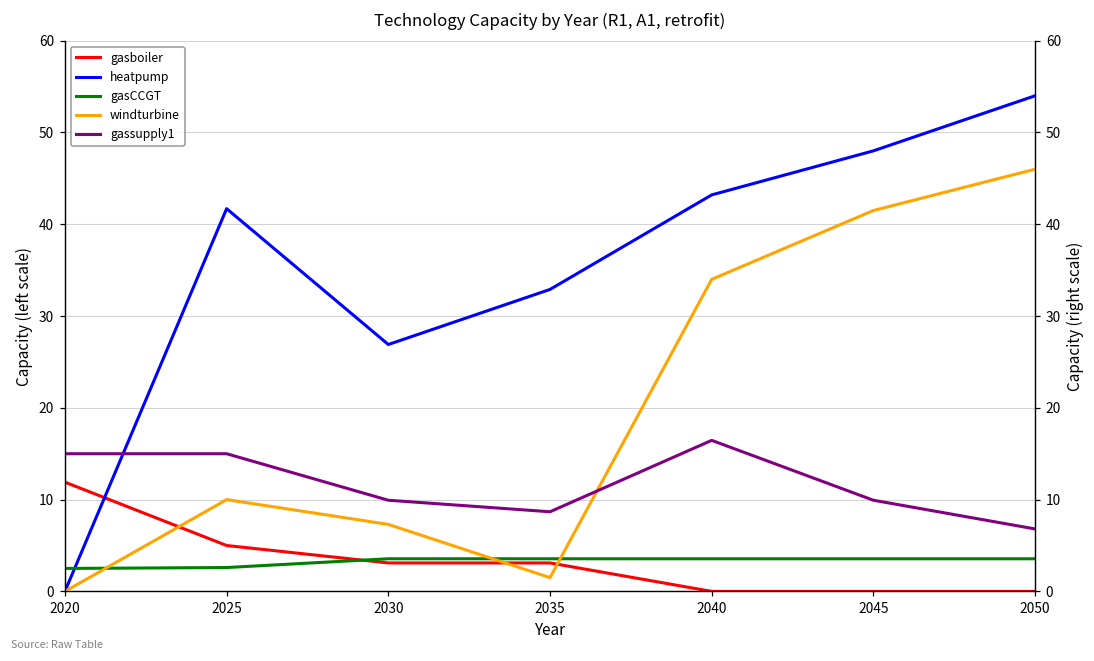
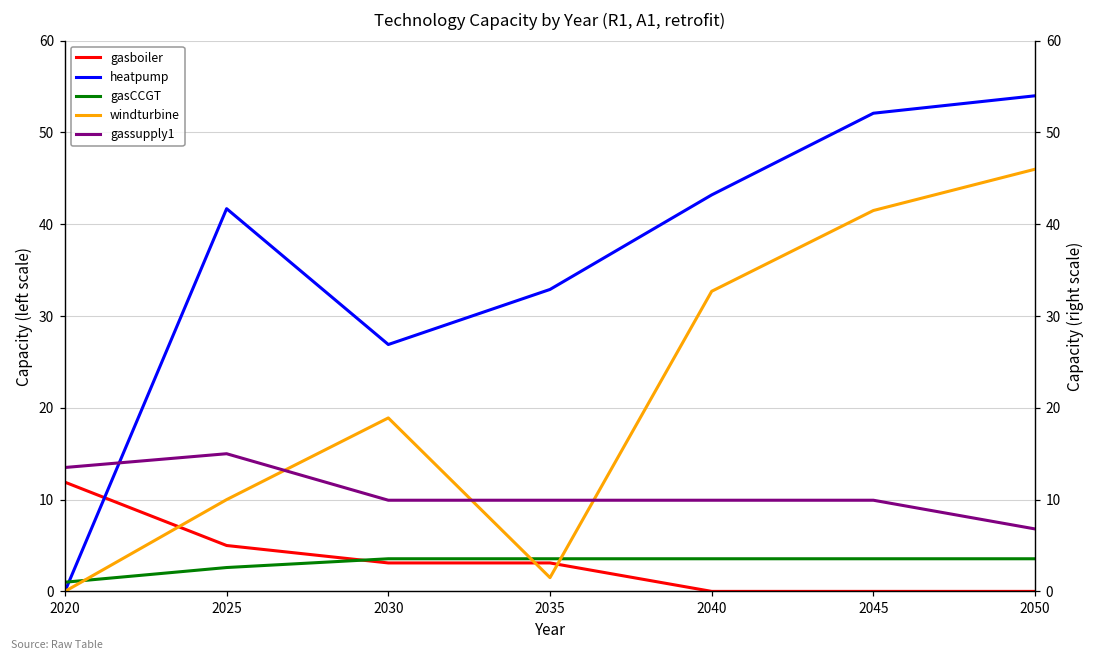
gasCCGT, 2020: 3 -> 1
heatpump, 2045: 48 -> 52
gassupply1, 2020: 15 -> 14
windturbine, 2030: 7 -> 19
gassupply1, 2035: 9 -> 10
windturbine, 2040: 34 -> 33
gassupply1, 2040: 16 -> 10
